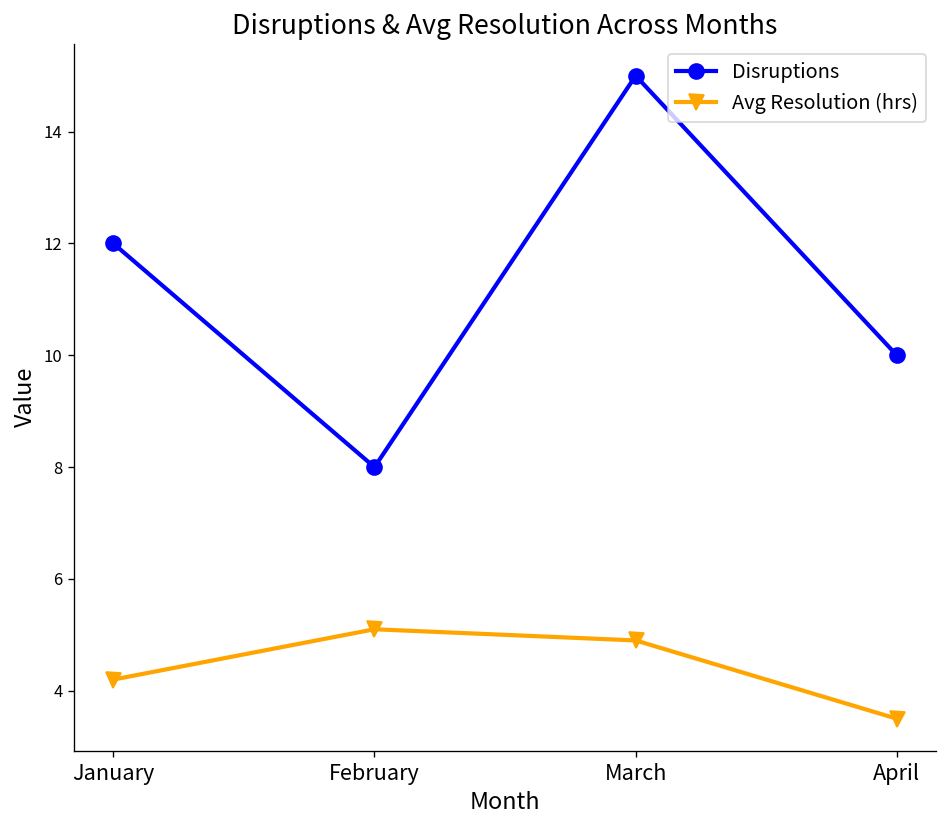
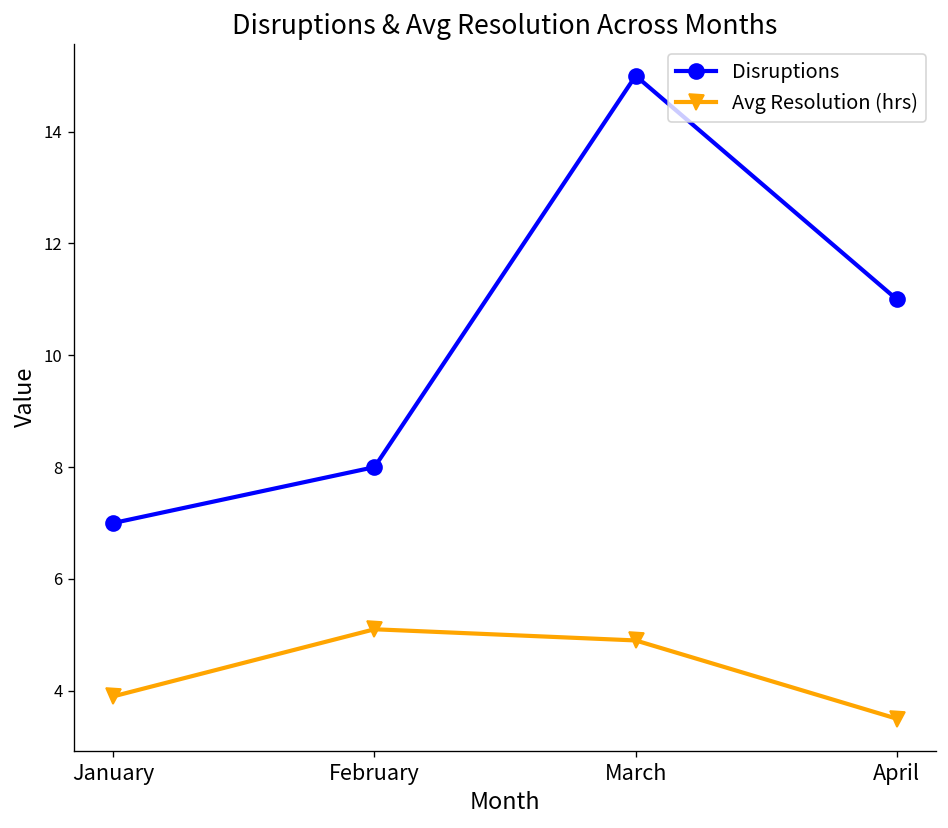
Disruptions, January: 12 -> 7
Avg Resolution (hrs), January: 4.2 -> 3.9
Disruptions, April: 10 -> 11
